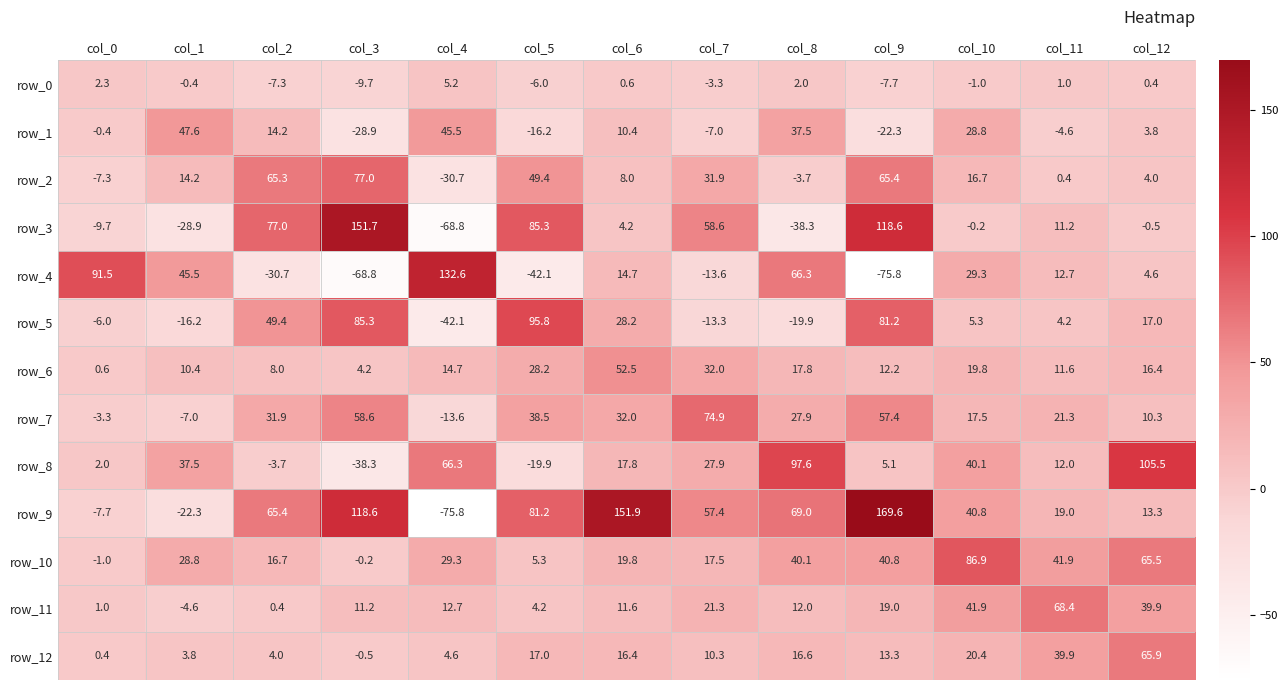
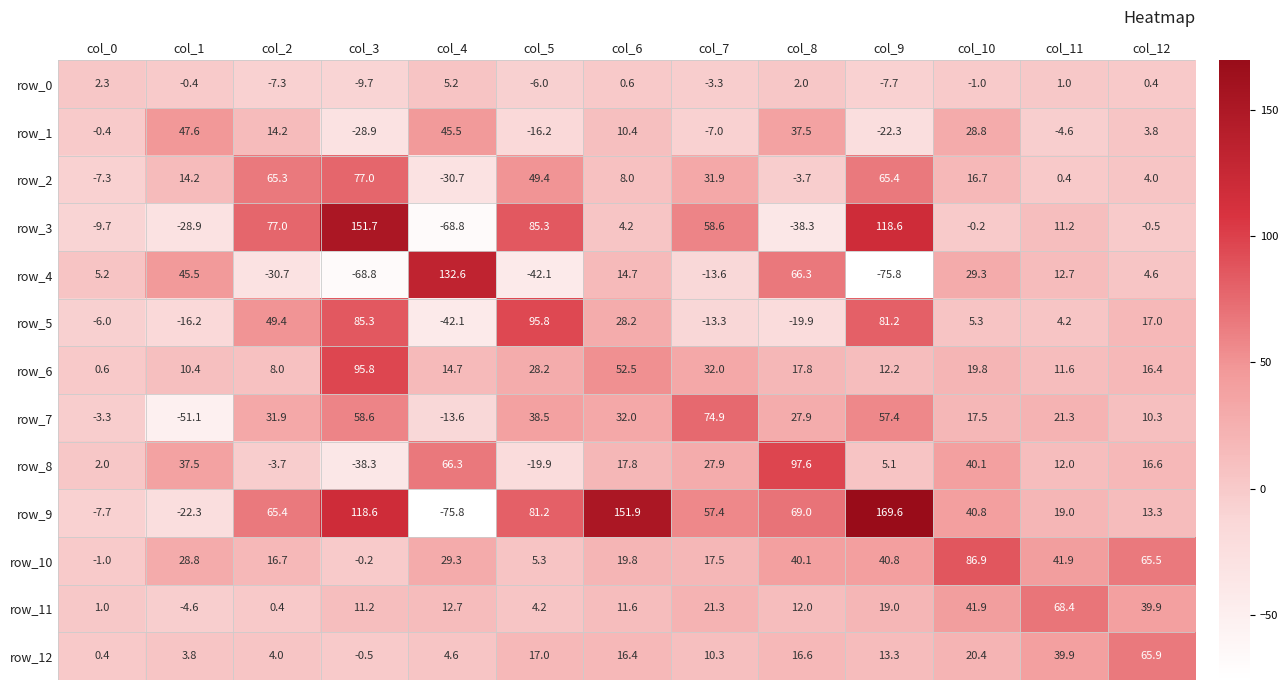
row_4, col_0: 91.5 -> 5.2
row_6, col_3: 4.2 -> 95.8
row_7, col_1: -7.0 -> -51.1
row_8, col_12: 105.5 -> 16.6
